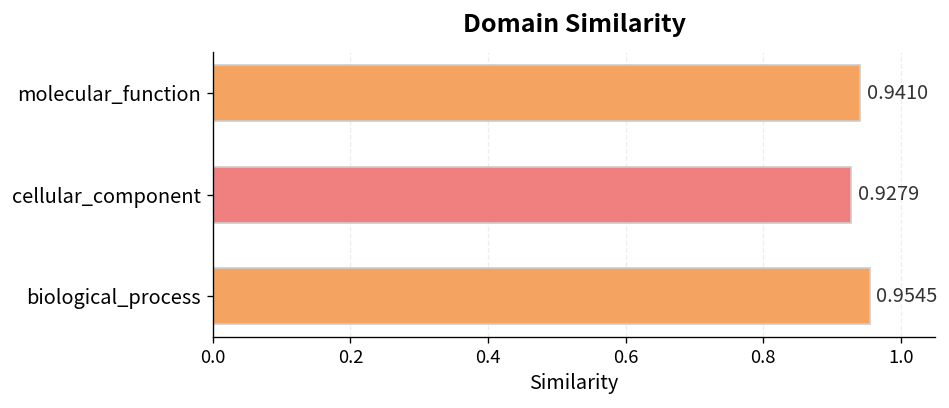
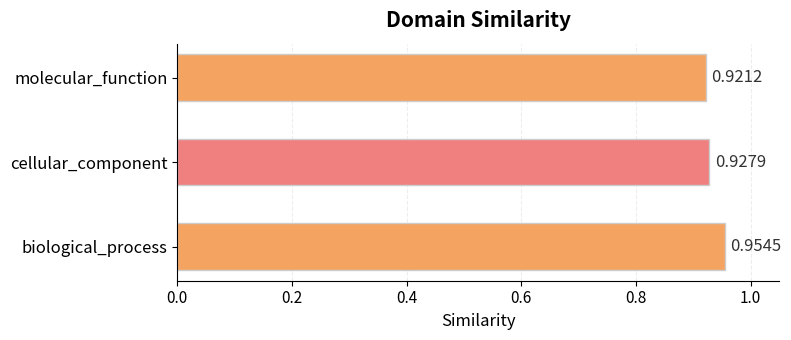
molecular_function: 0.9410 -> 0.9212
